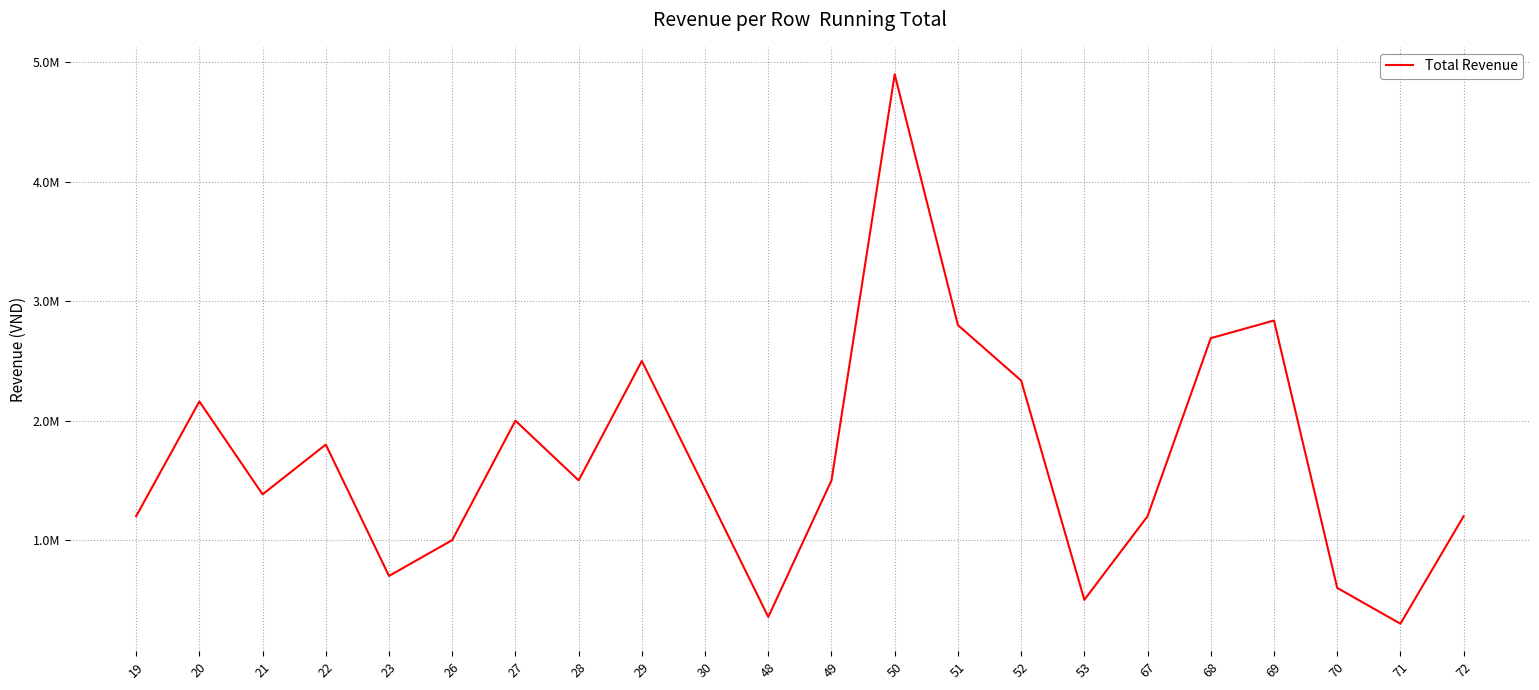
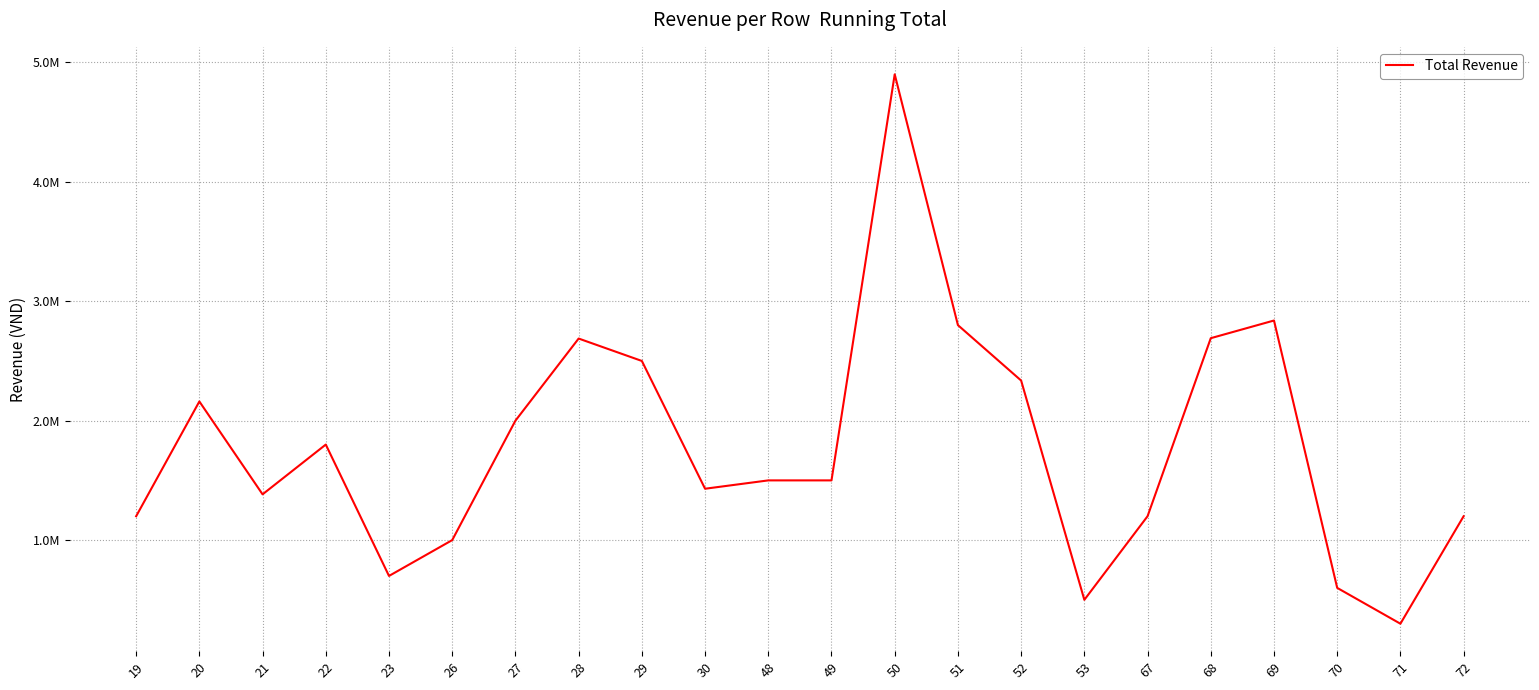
28: 1500000 -> 2690000
48: 360000 -> 1500000
